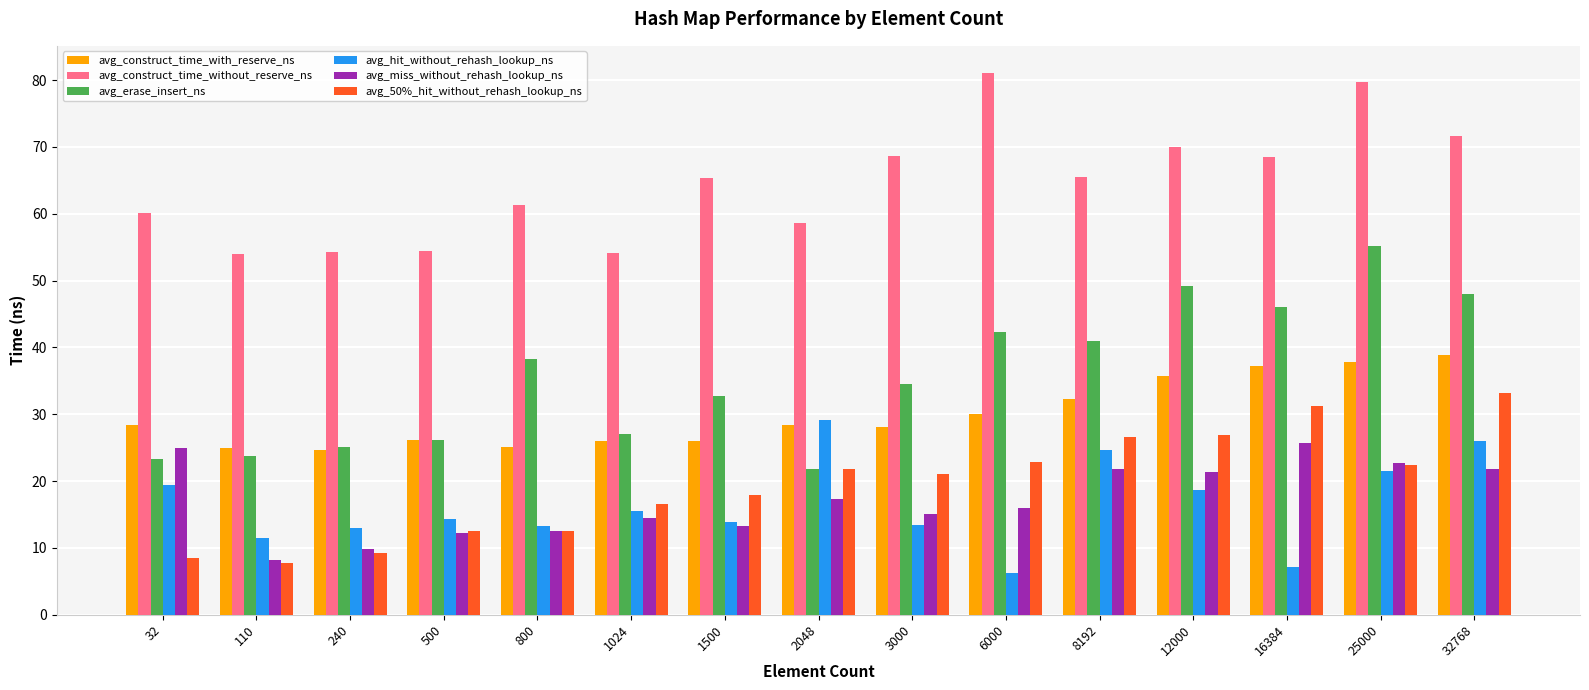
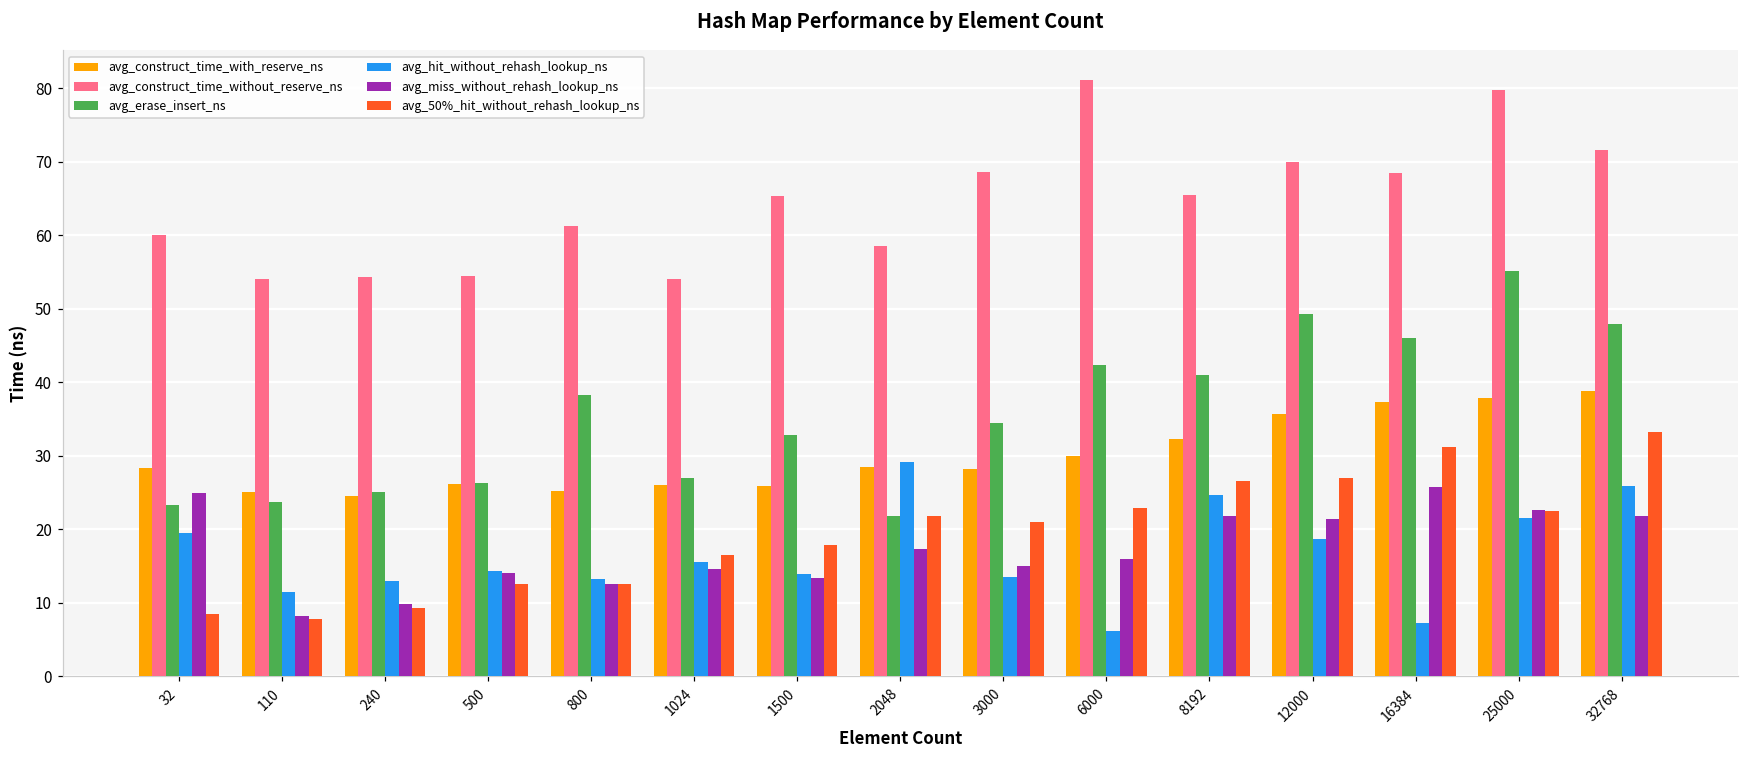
avg_miss_without_rehash_lookup_ns, 500: 12 -> 14
